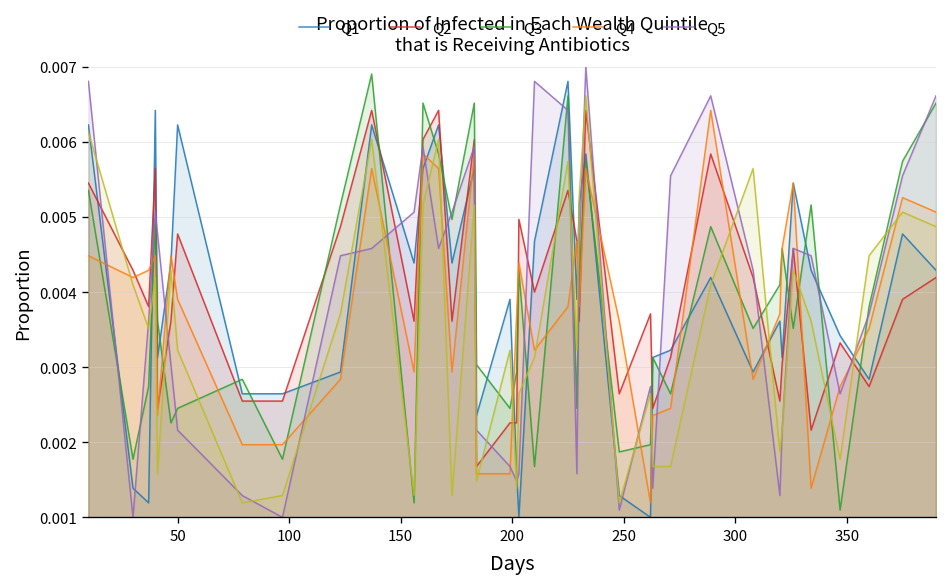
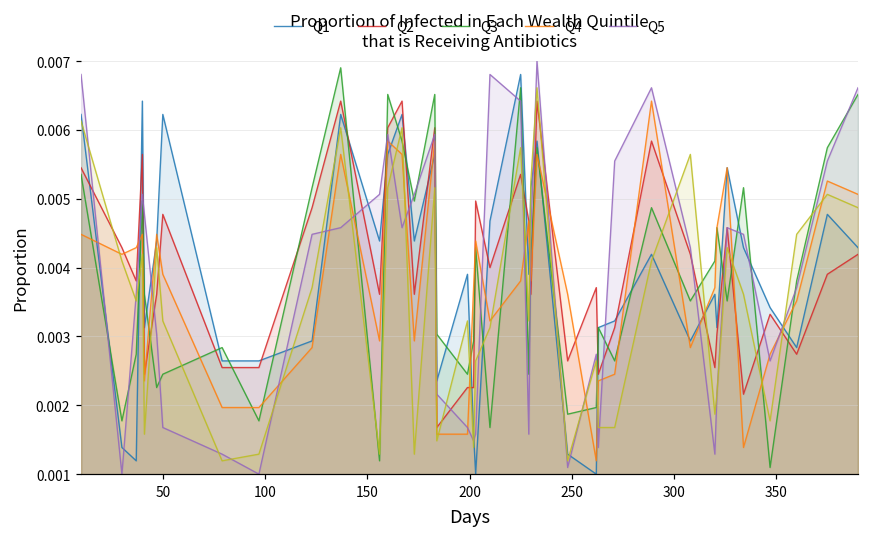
Q5, 50: 0.0022 -> 0.0017
